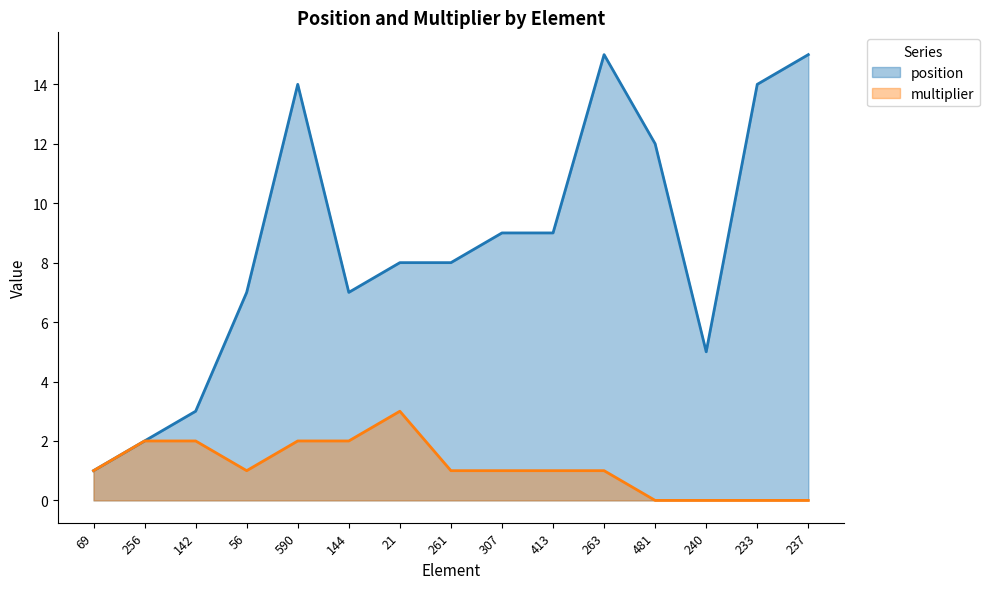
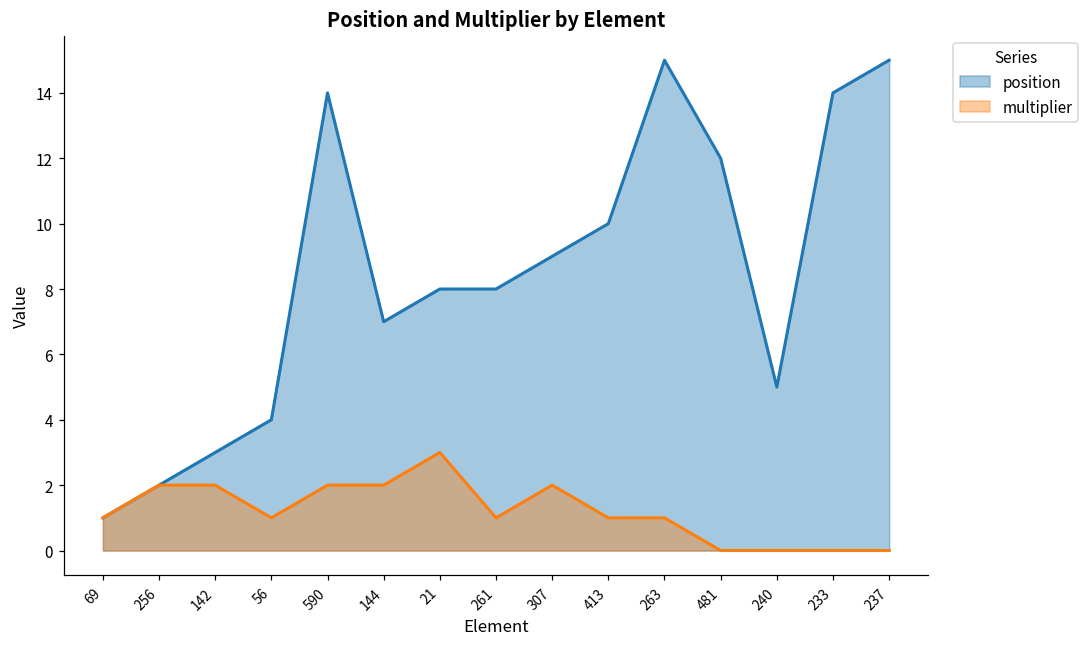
position, 56: 7 -> 4
multiplier, 307: 1 -> 2
position, 413: 9 -> 10
